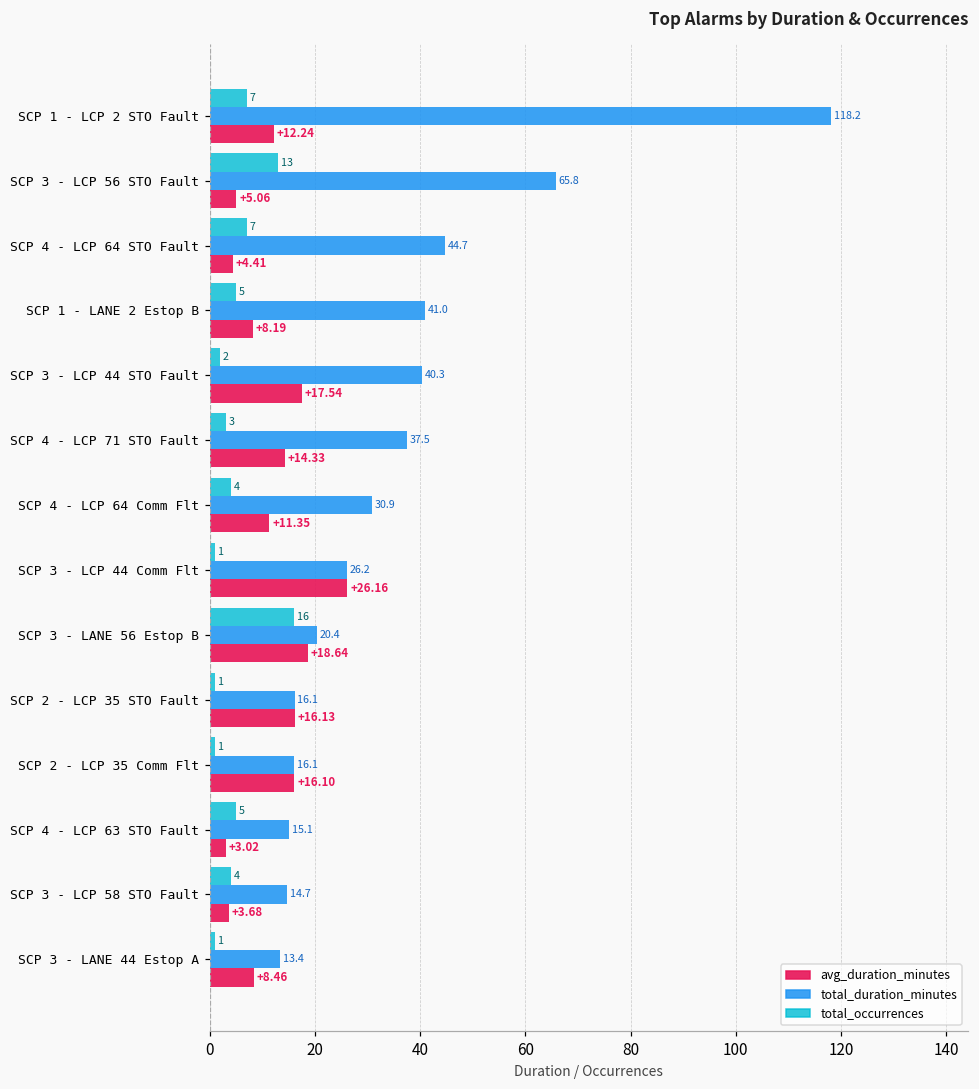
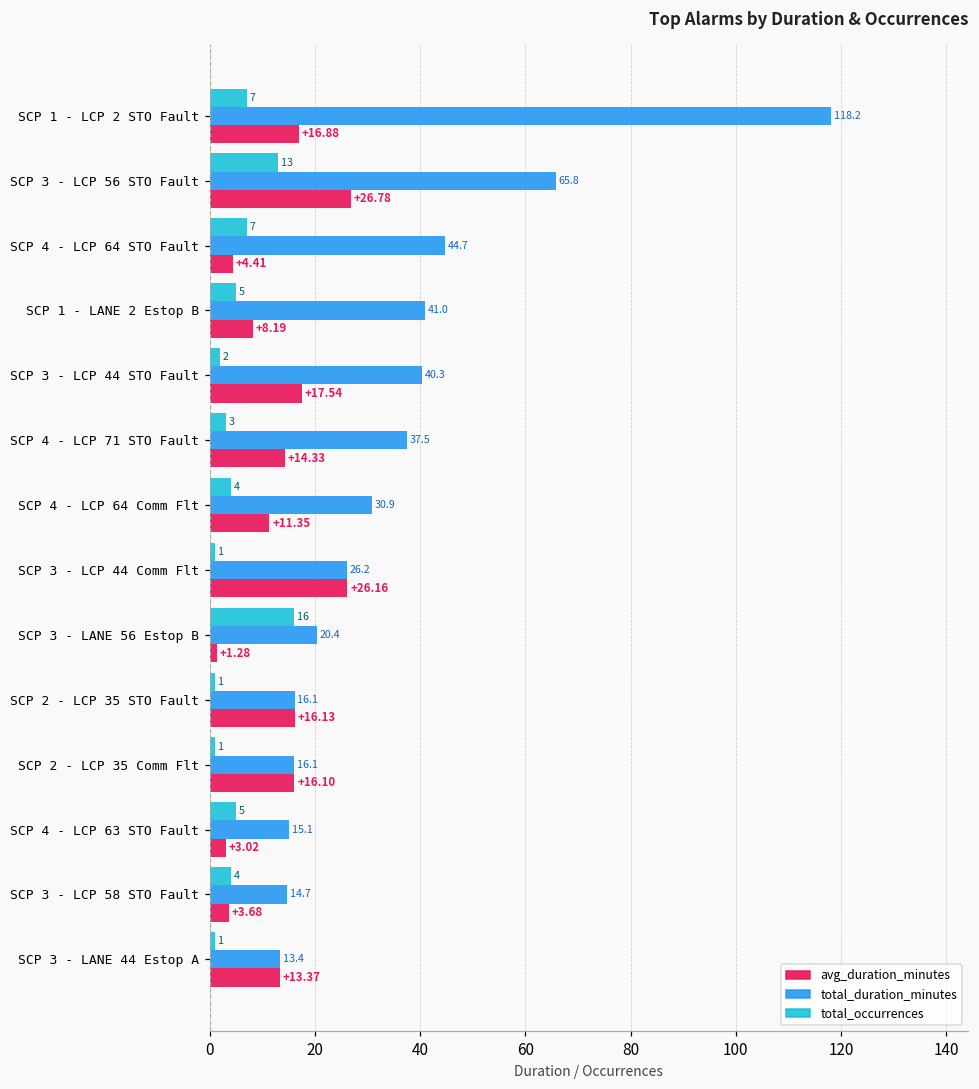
avg_duration_minutes, SCP 1 - LCP 2 STO Fault: +12.24 -> +16.88
avg_duration_minutes, SCP 3 - LCP 56 STO Fault: +5.06 -> +26.78
avg_duration_minutes, SCP 3 - LANE 56 Estop B: +18.64 -> +1.28
avg_duration_minutes, SCP 3 - LANE 44 Estop A: +8.46 -> +13.37
